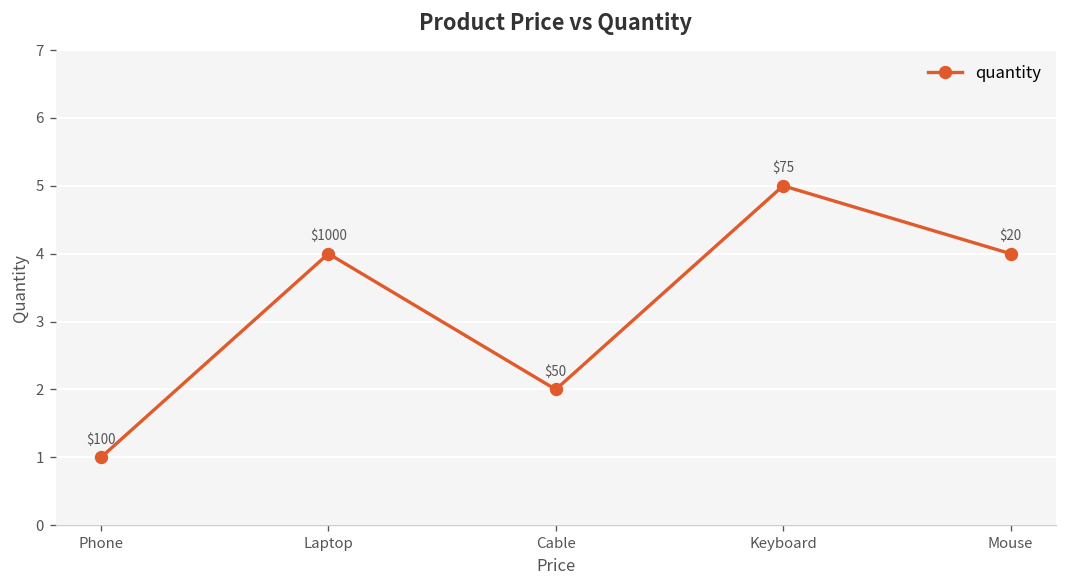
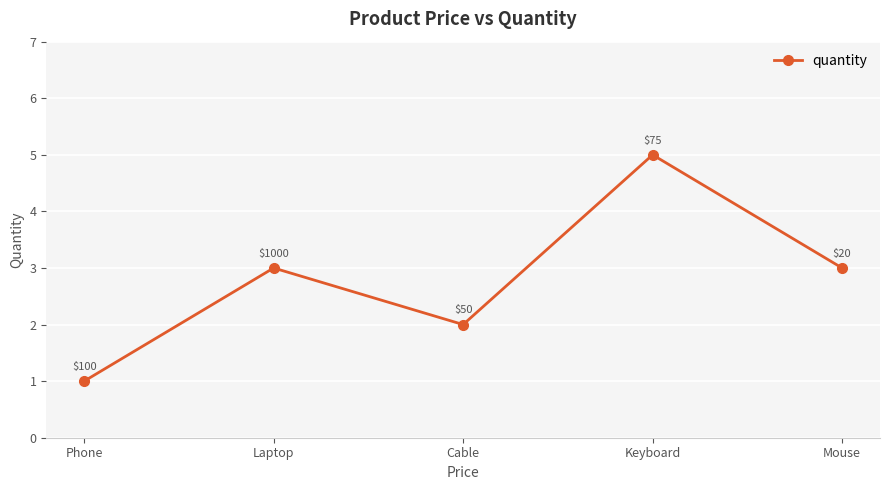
Laptop: 4 -> 3
Mouse: 4 -> 3
